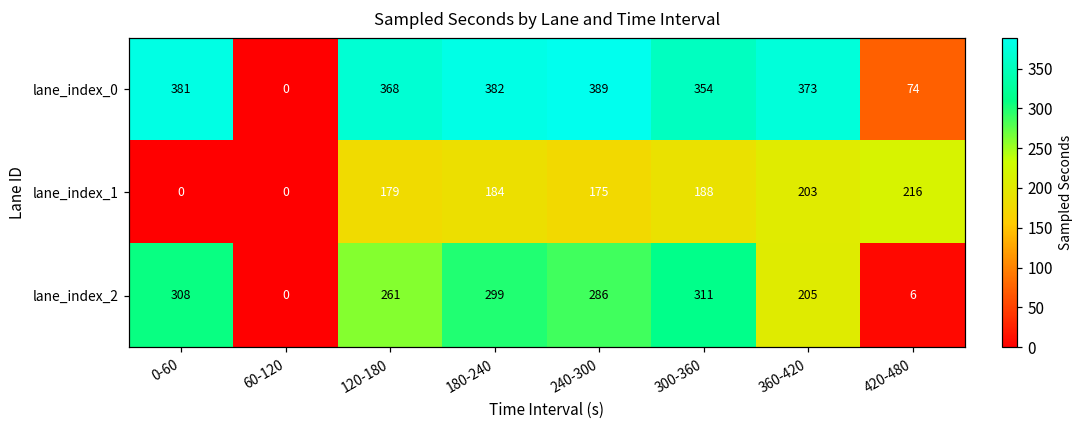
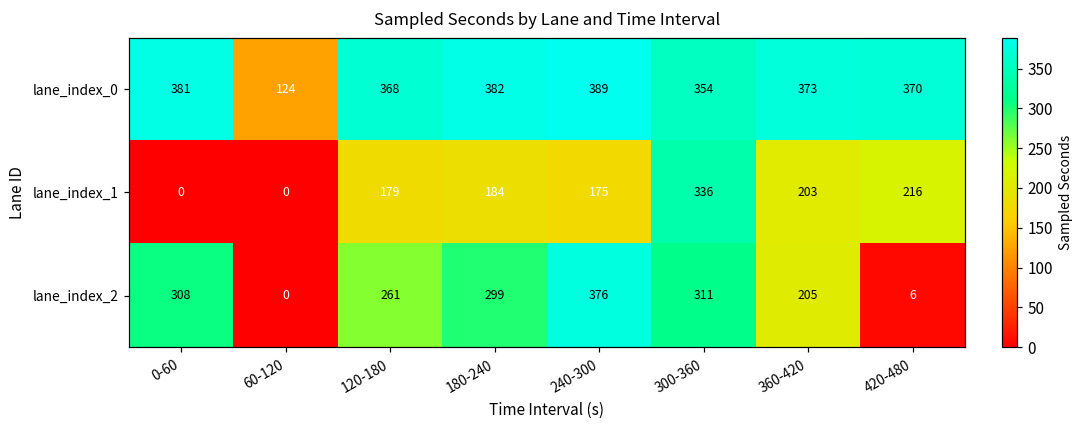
lane_index_0, 60-120: 0 -> 124
lane_index_0, 420-480: 74 -> 370
lane_index_1, 300-360: 188 -> 336
lane_index_2, 240-300: 286 -> 376
